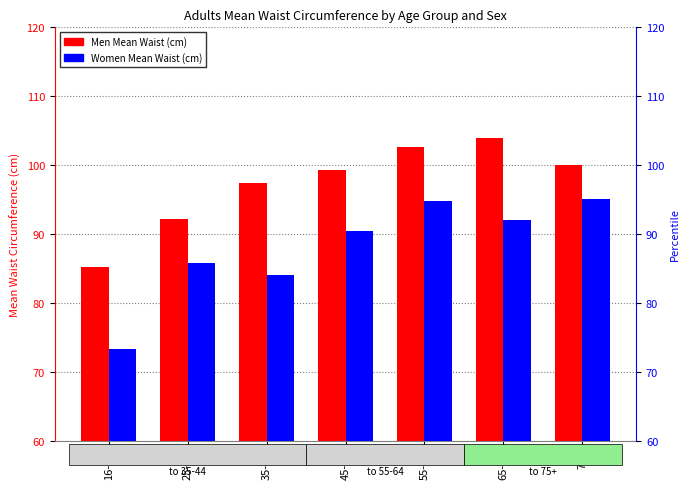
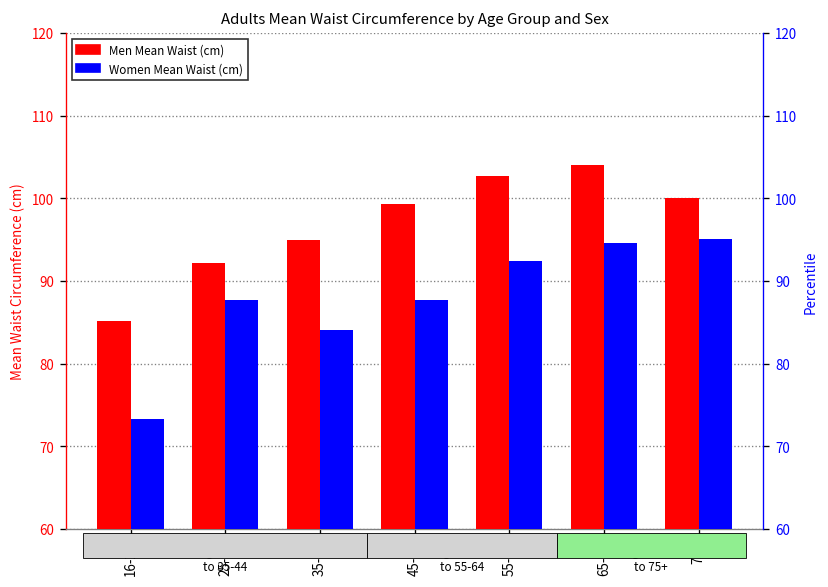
Women Mean Waist (cm), 25-34: 86 -> 88
Men Mean Waist (cm), 35-44: 97 -> 95
Women Mean Waist (cm), 45-54: 90 -> 88
Women Mean Waist (cm), 55-64: 95 -> 92
Women Mean Waist (cm), 65-74: 92 -> 95
